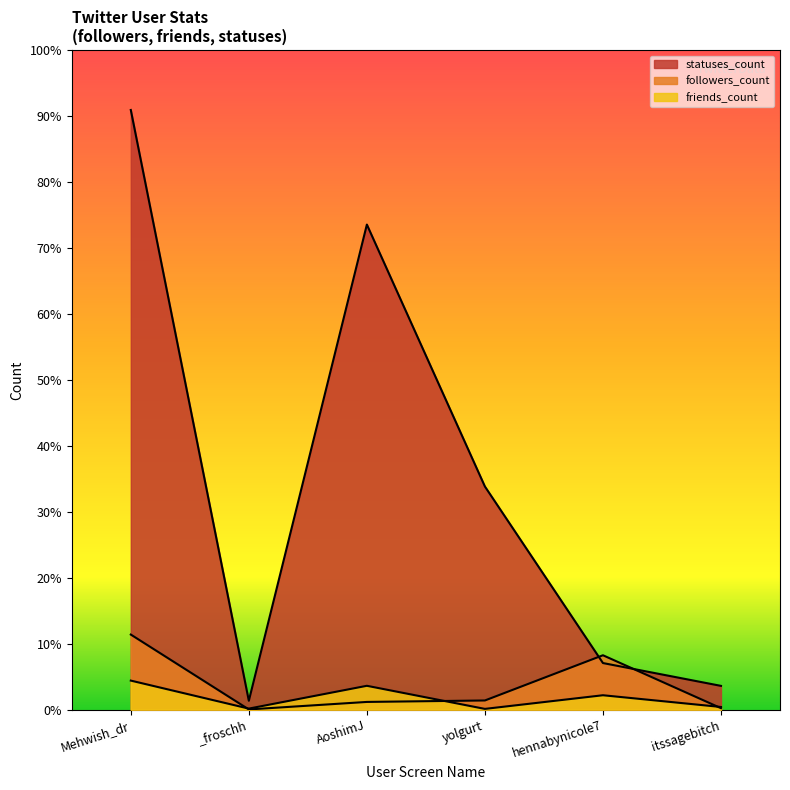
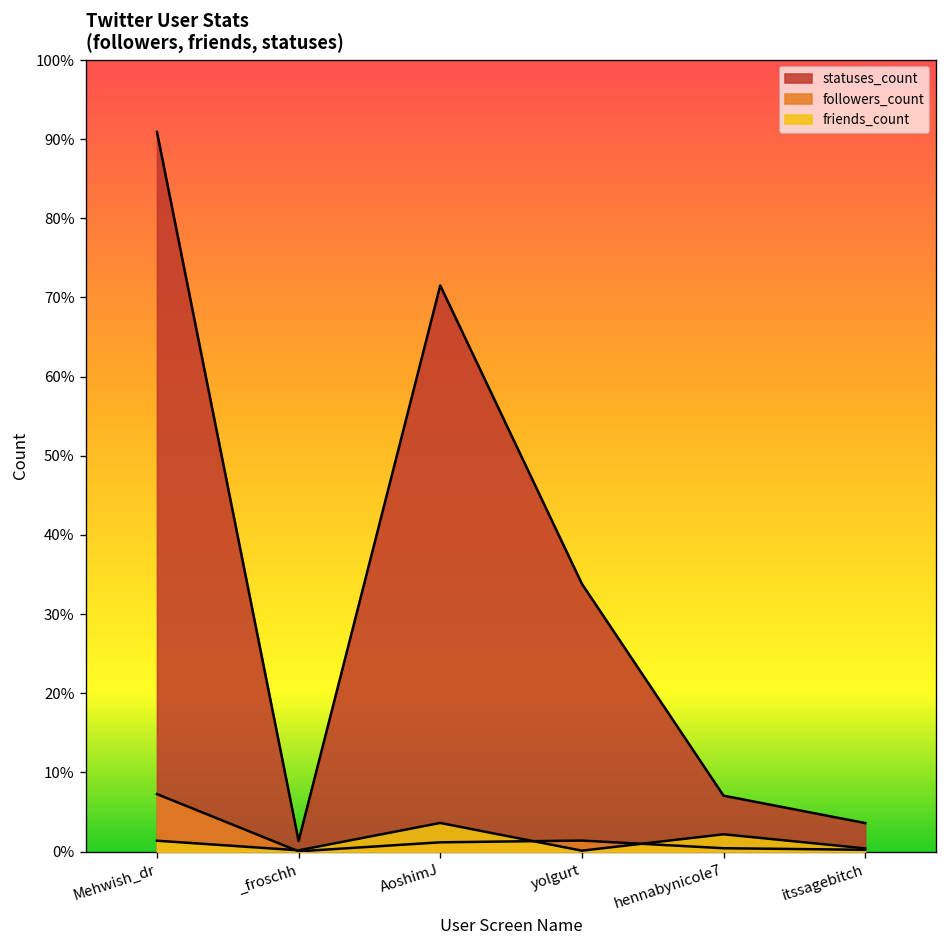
followers_count, Mehwish_dr: 11% -> 7%
friends_count, Mehwish_dr: 4% -> 1%
statuses_count, AoshimJ: 74% -> 72%
followers_count, hennabynicole7: 8% -> 0%
